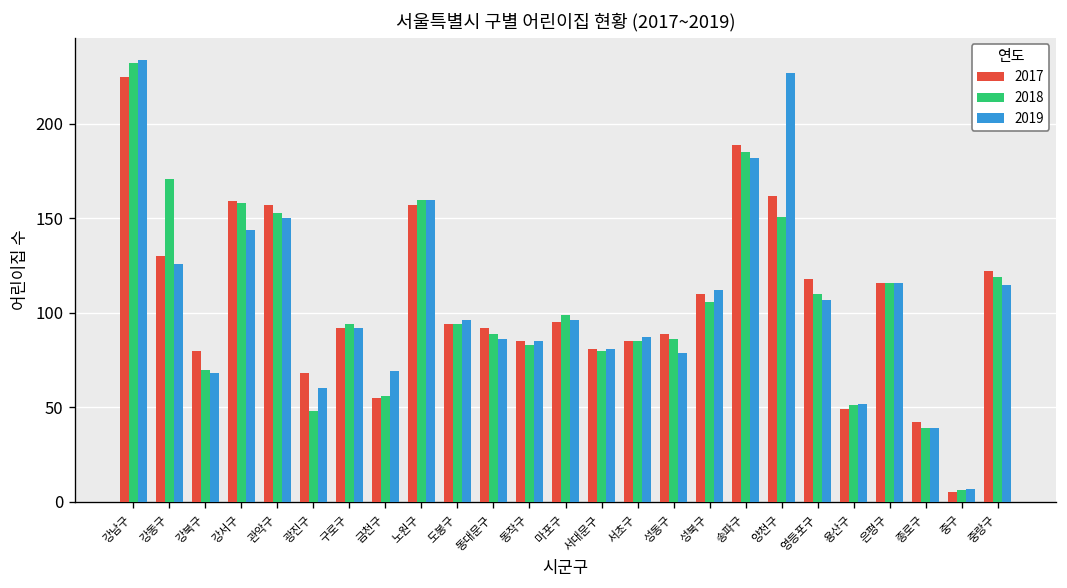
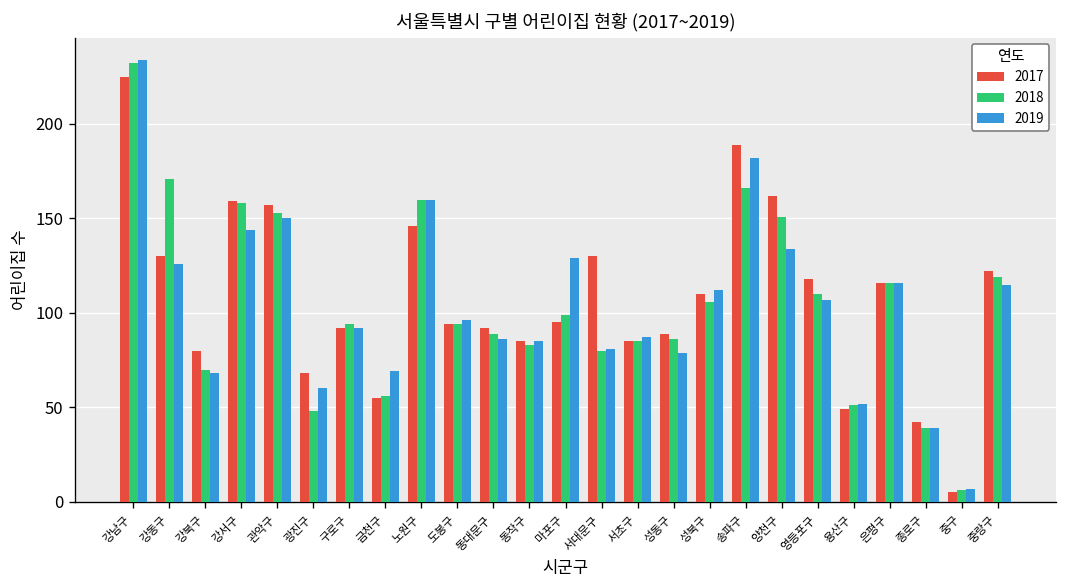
2017, 노원구: 157 -> 146
2019, 마포구: 96 -> 129
2017, 서대문구: 81 -> 130
2018, 송파구: 185 -> 166
2019, 양천구: 227 -> 134
